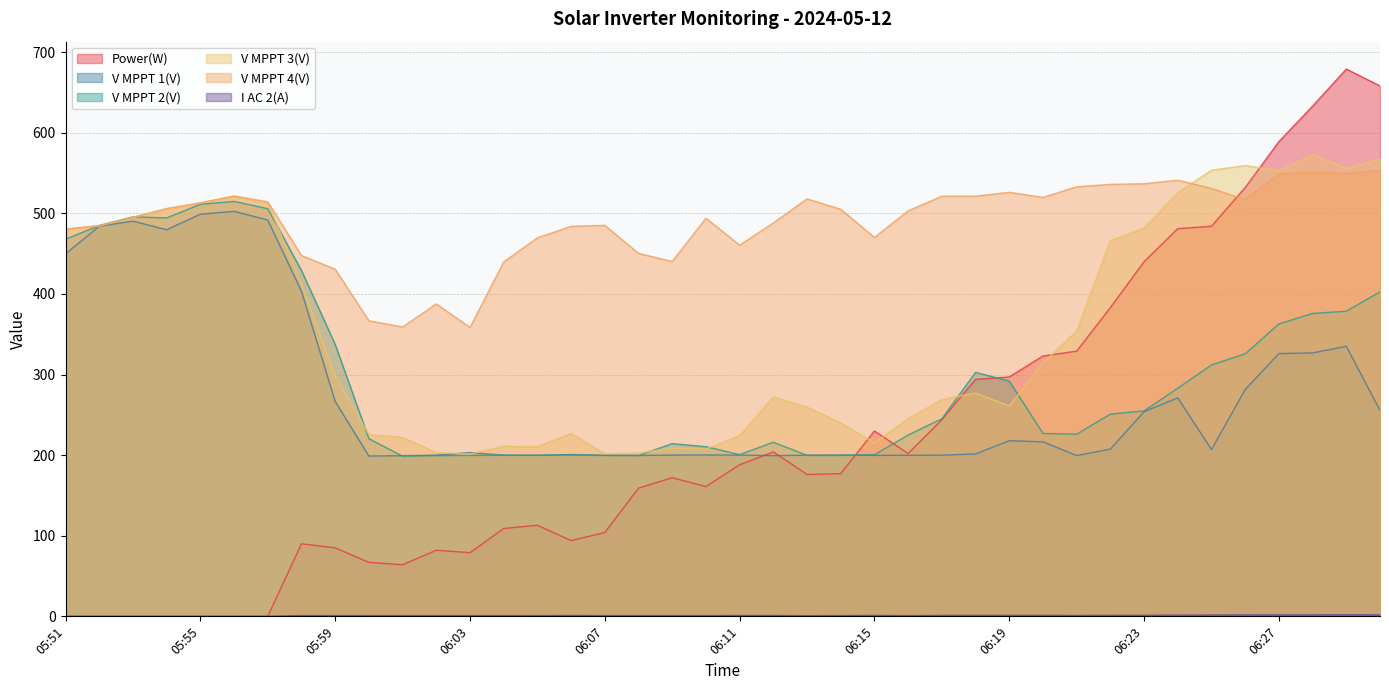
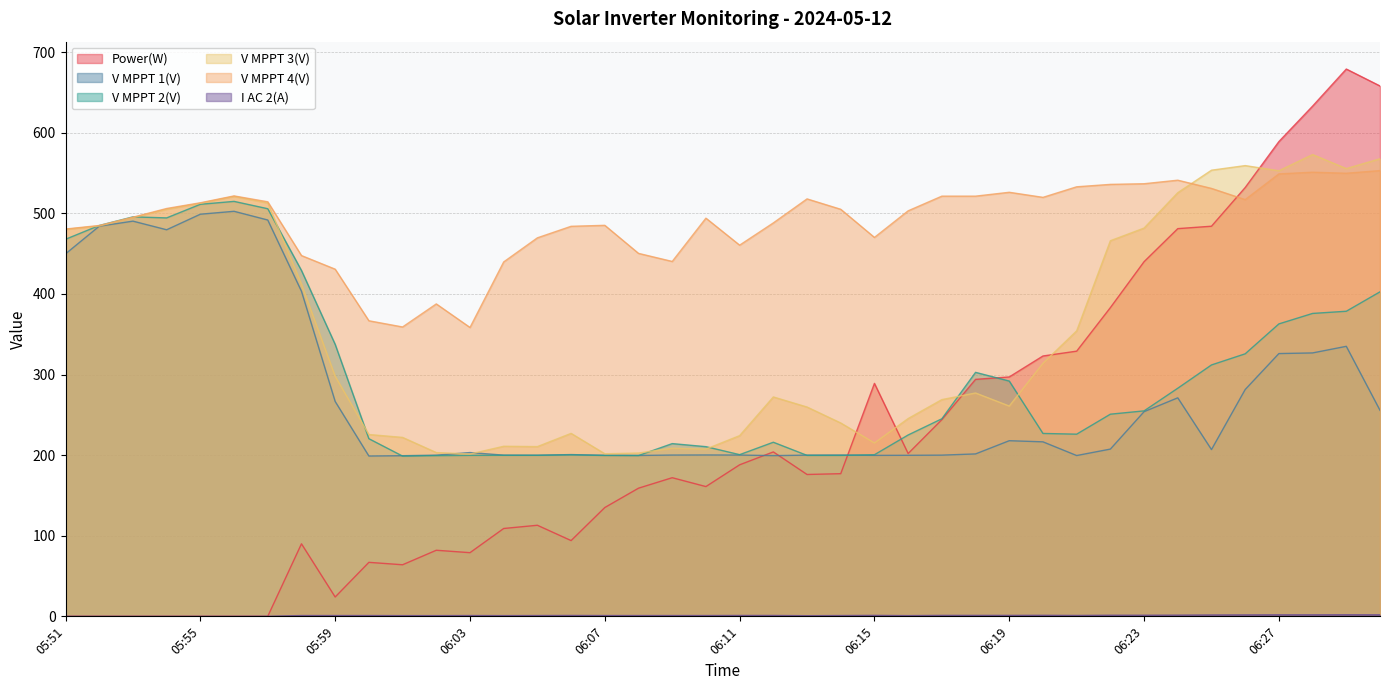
Power(W), 05:59: 90 -> 20
Power(W), 06:07: 100 -> 140
Power(W), 06:15: 230 -> 290
